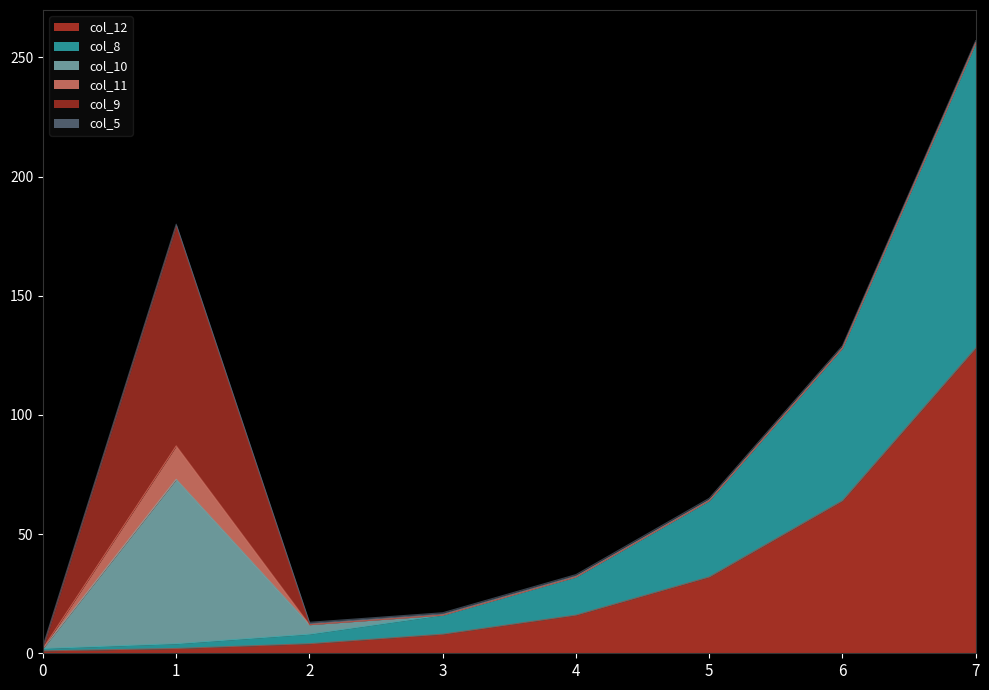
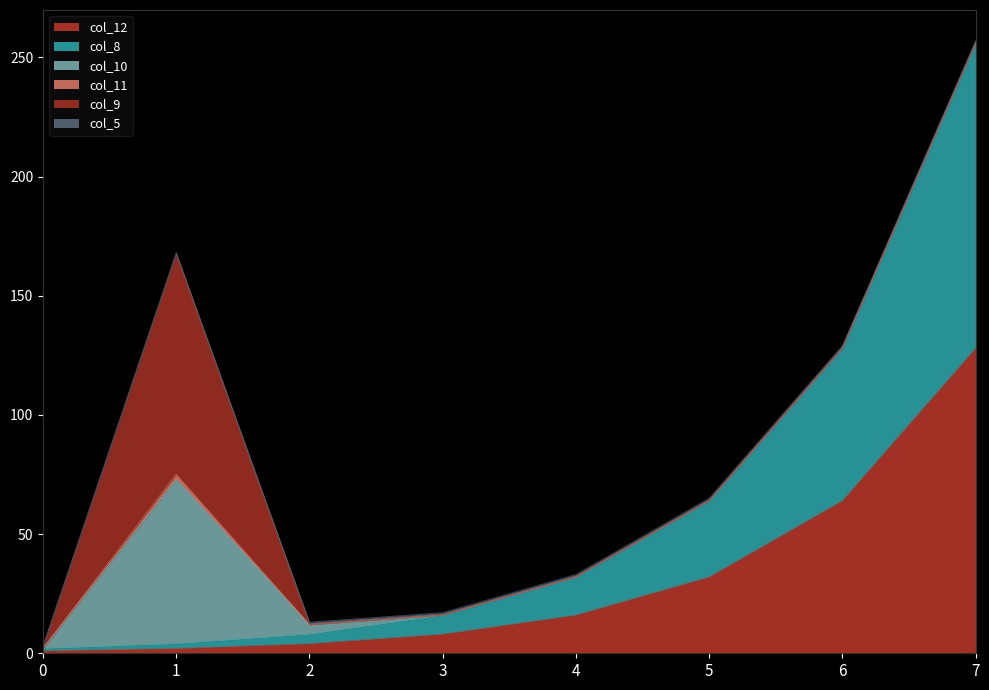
col_11, 1: 14 -> 2
